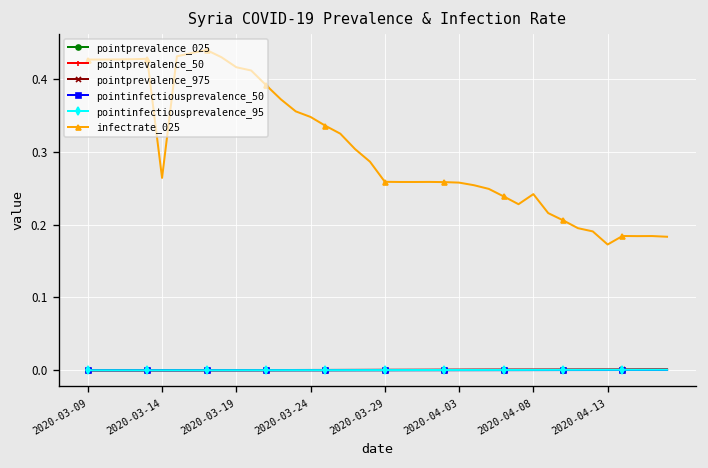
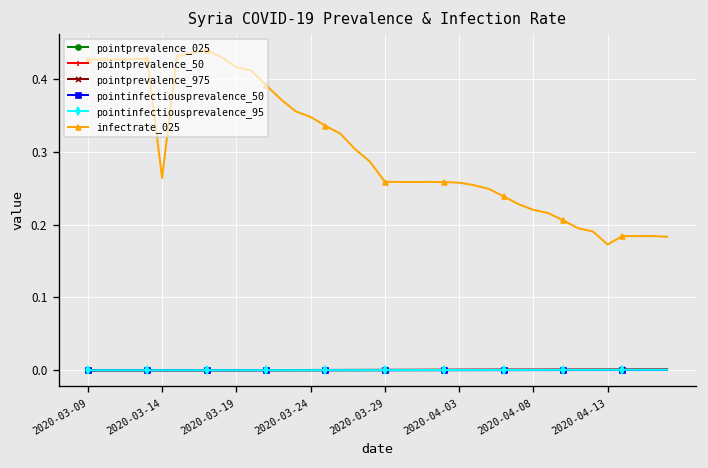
infectrate_025, 2020-04-08: 0.24 -> 0.22
